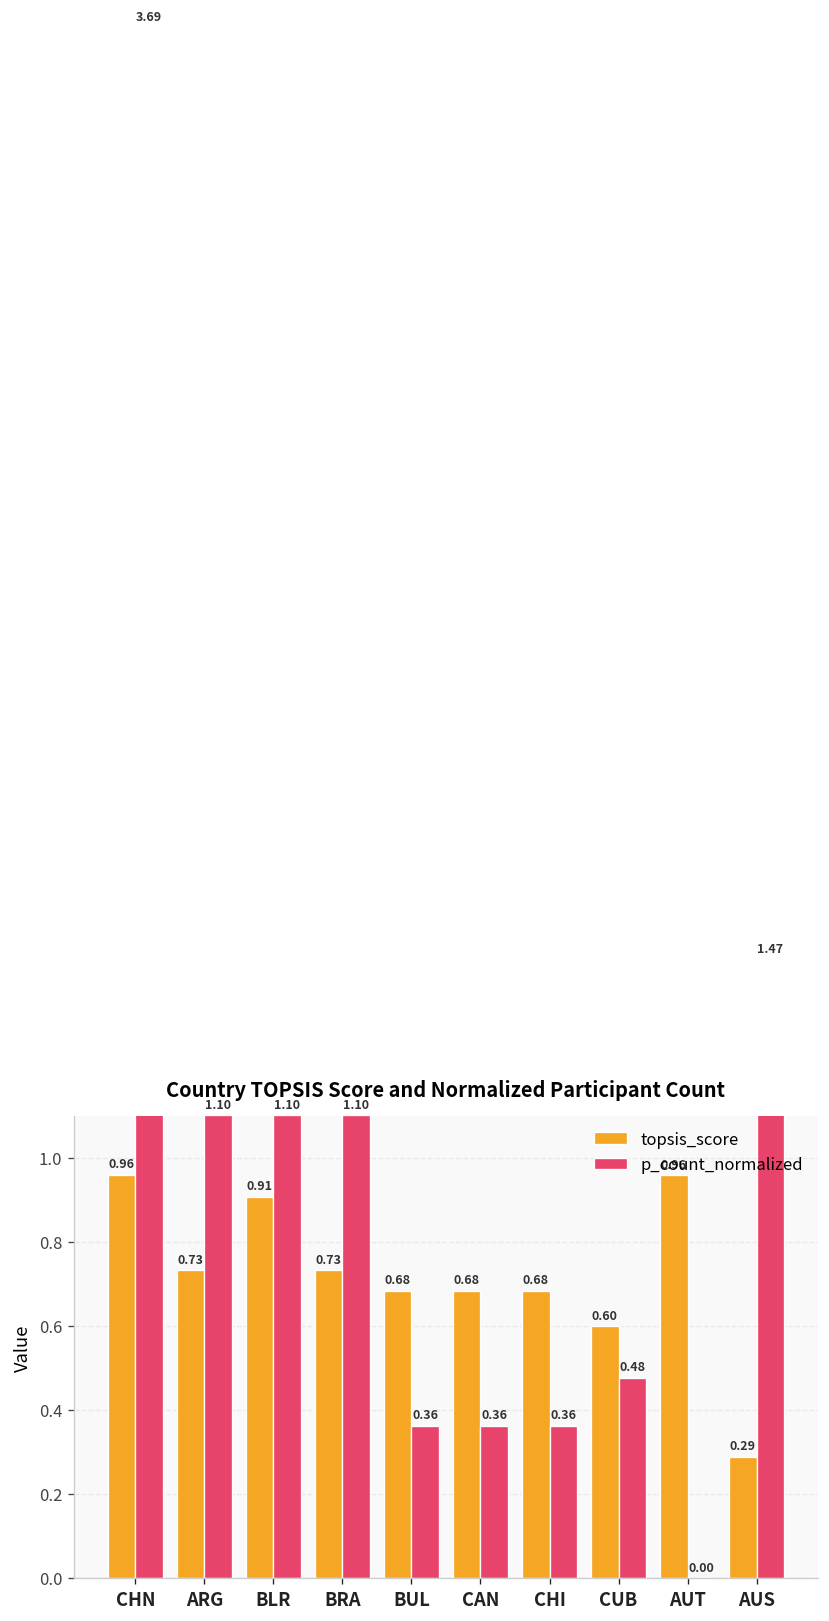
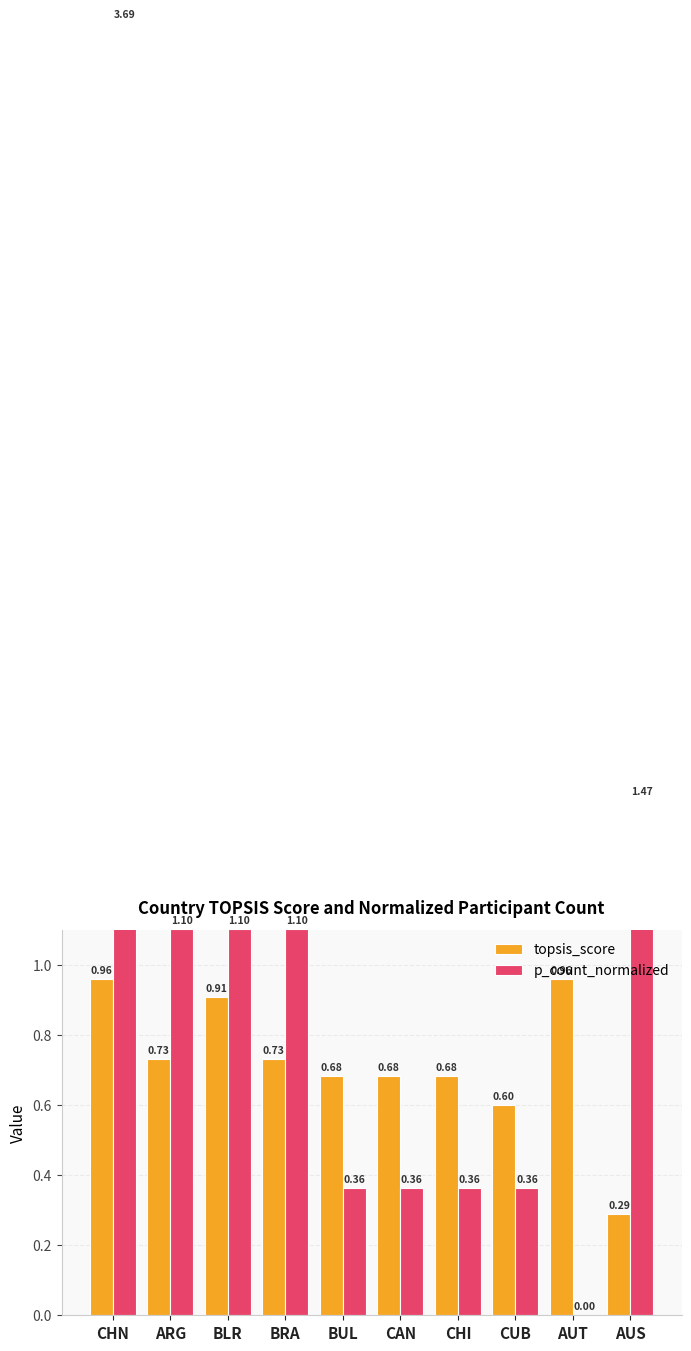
p_count_normalized, CUB: 0.48 -> 0.36
